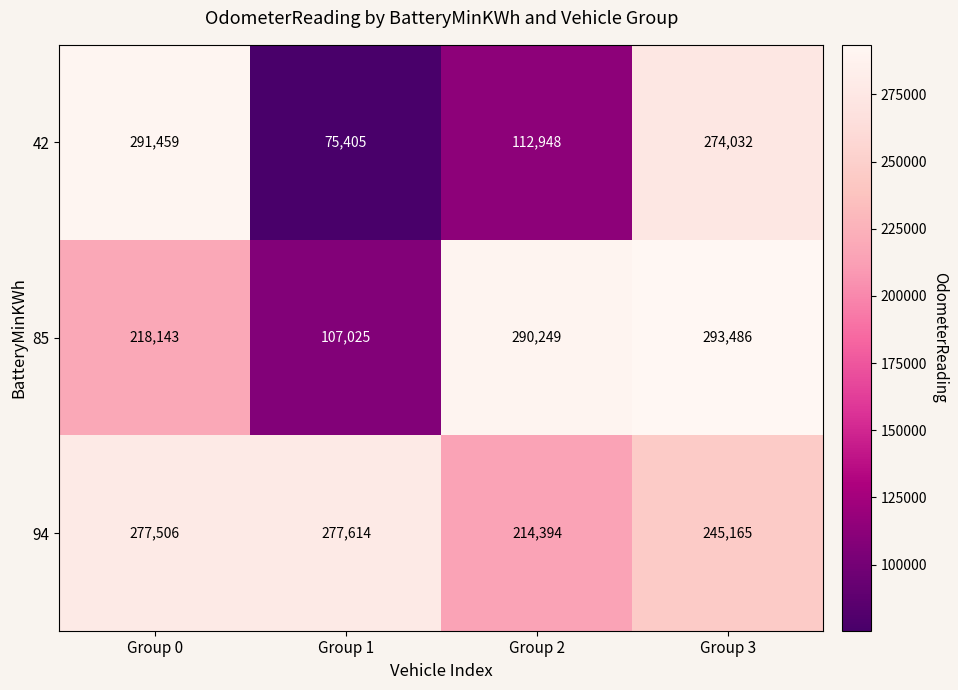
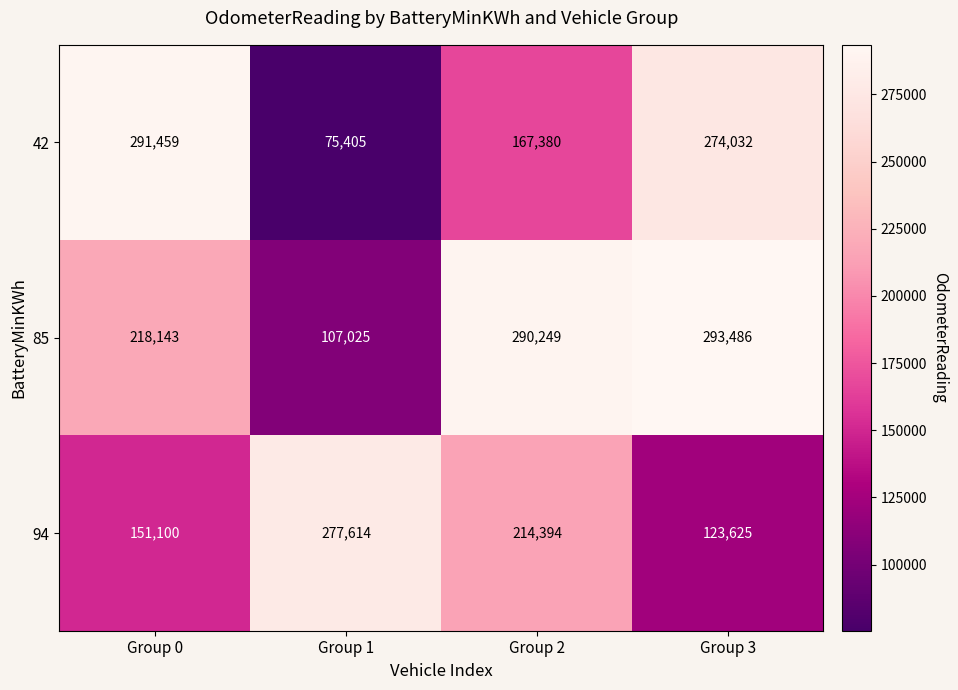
42, Group 2: 112,948 -> 167,380
94, Group 0: 277,506 -> 151,100
94, Group 3: 245,165 -> 123,625
